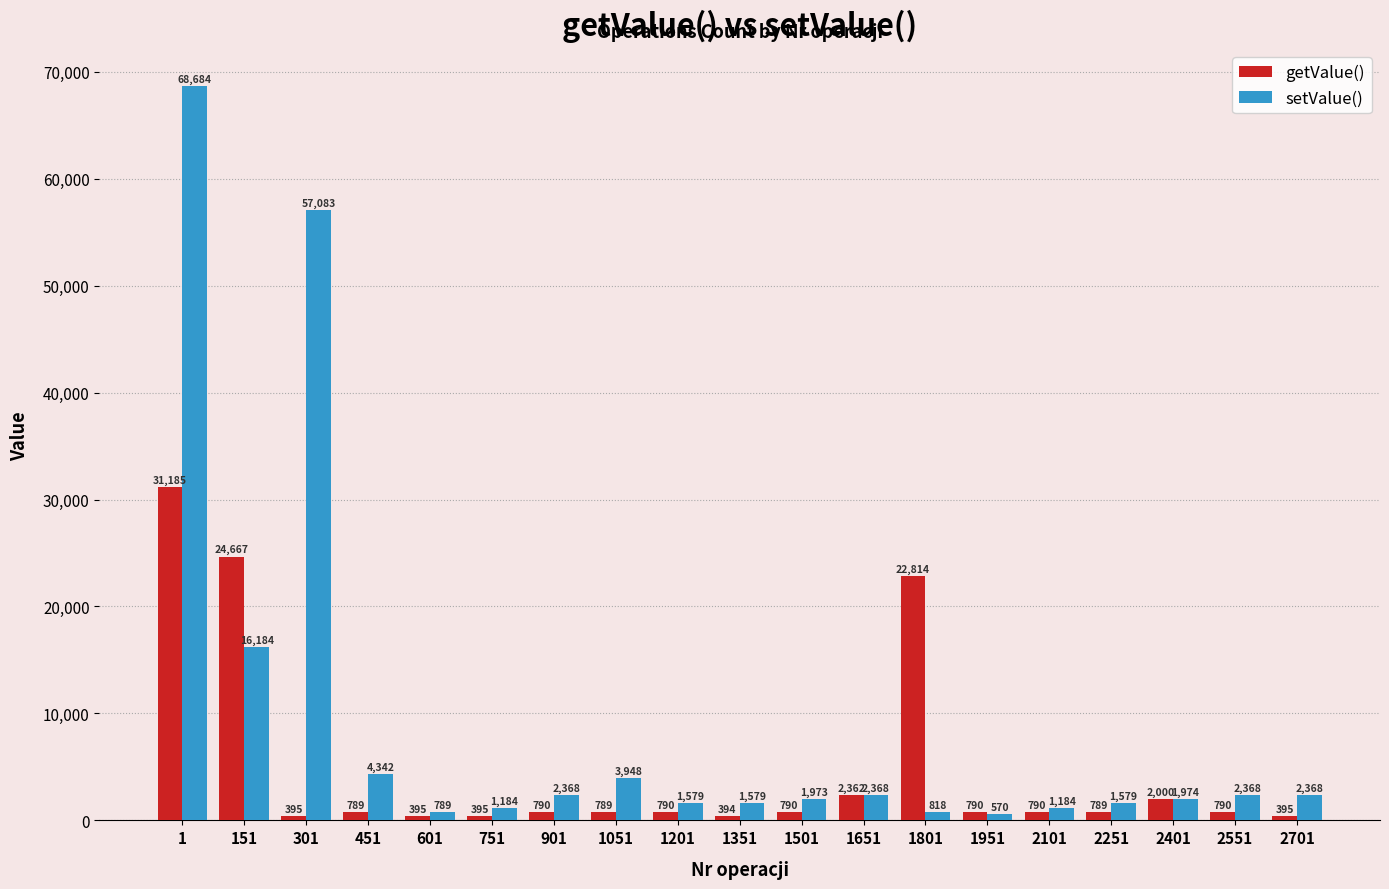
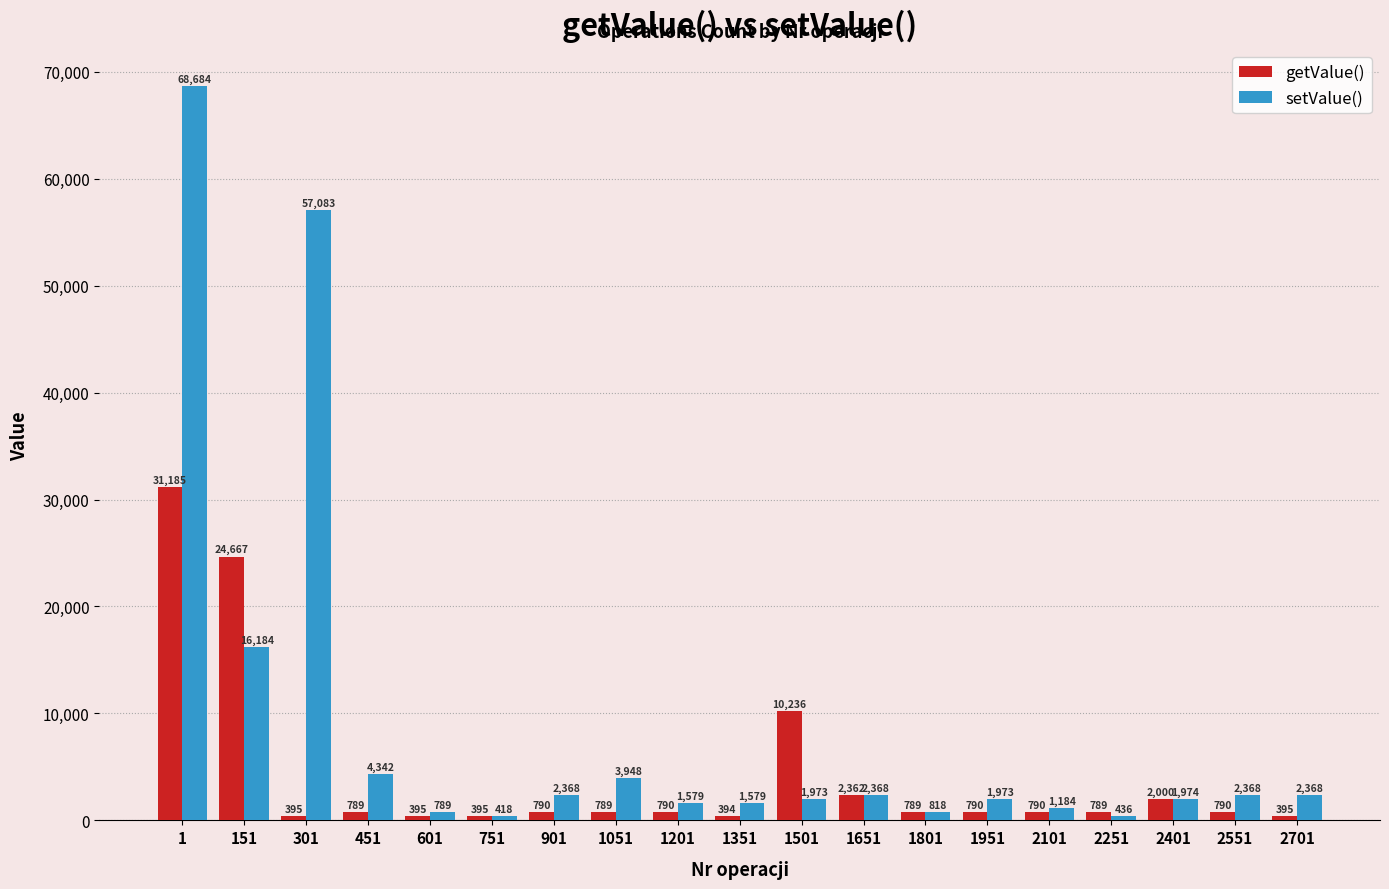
setValue(), 751: 1,184 -> 418
getValue(), 1501: 790 -> 10,236
getValue(), 1801: 22,814 -> 789
setValue(), 1951: 570 -> 1,973
setValue(), 2251: 1,579 -> 436
